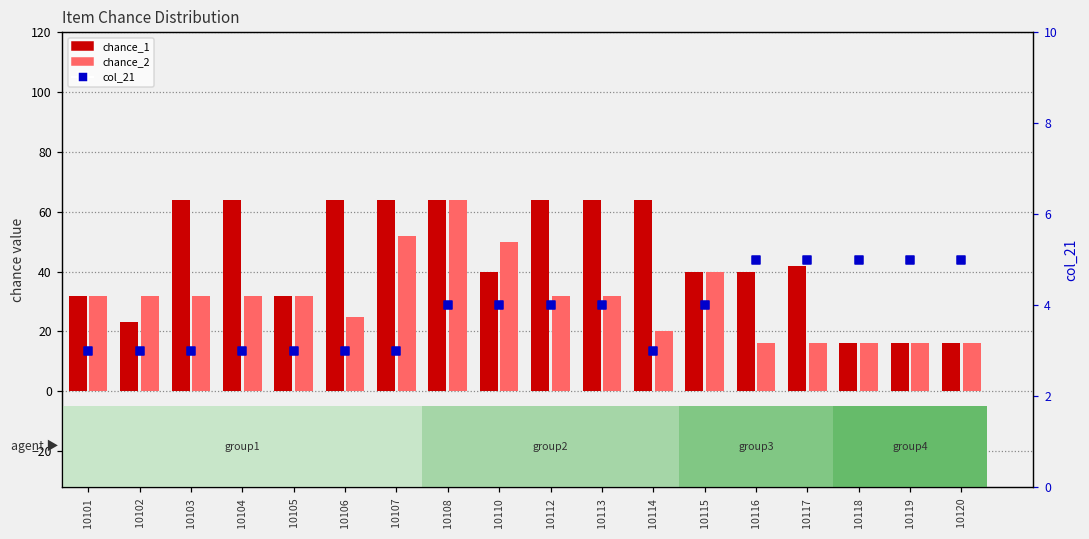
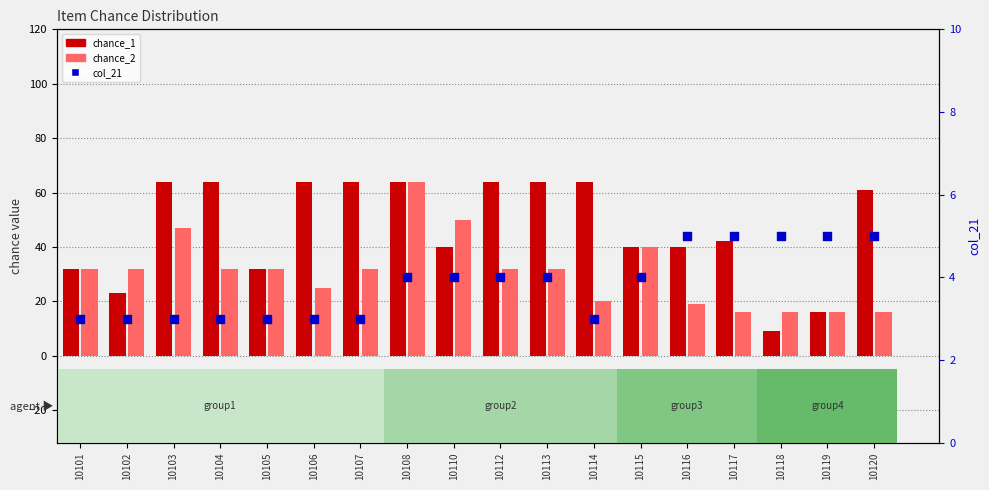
chance_2, 10103: 32 -> 47
chance_2, 10107: 52 -> 32
chance_2, 10116: 16 -> 19
chance_1, 10118: 16 -> 9
chance_1, 10120: 16 -> 61
